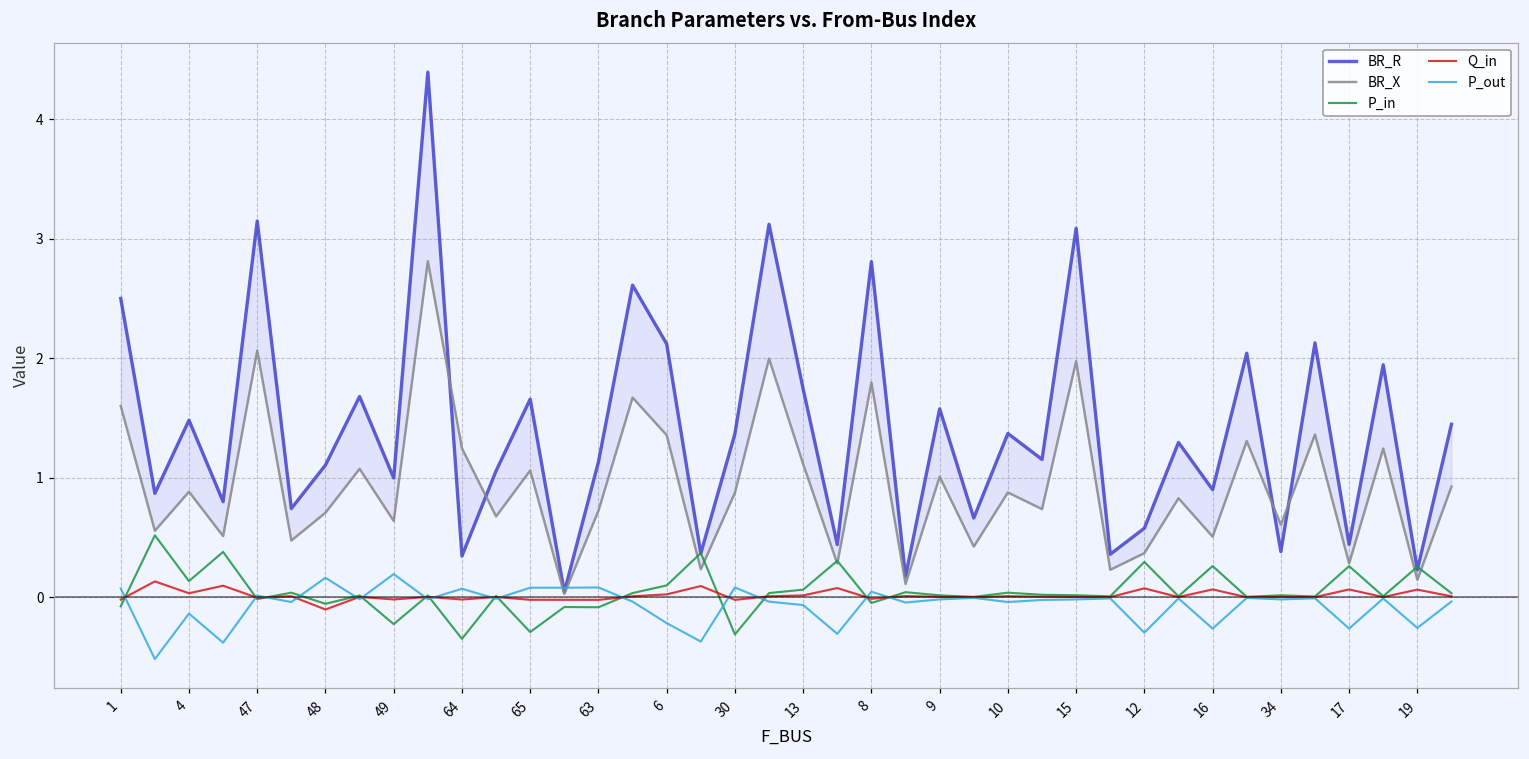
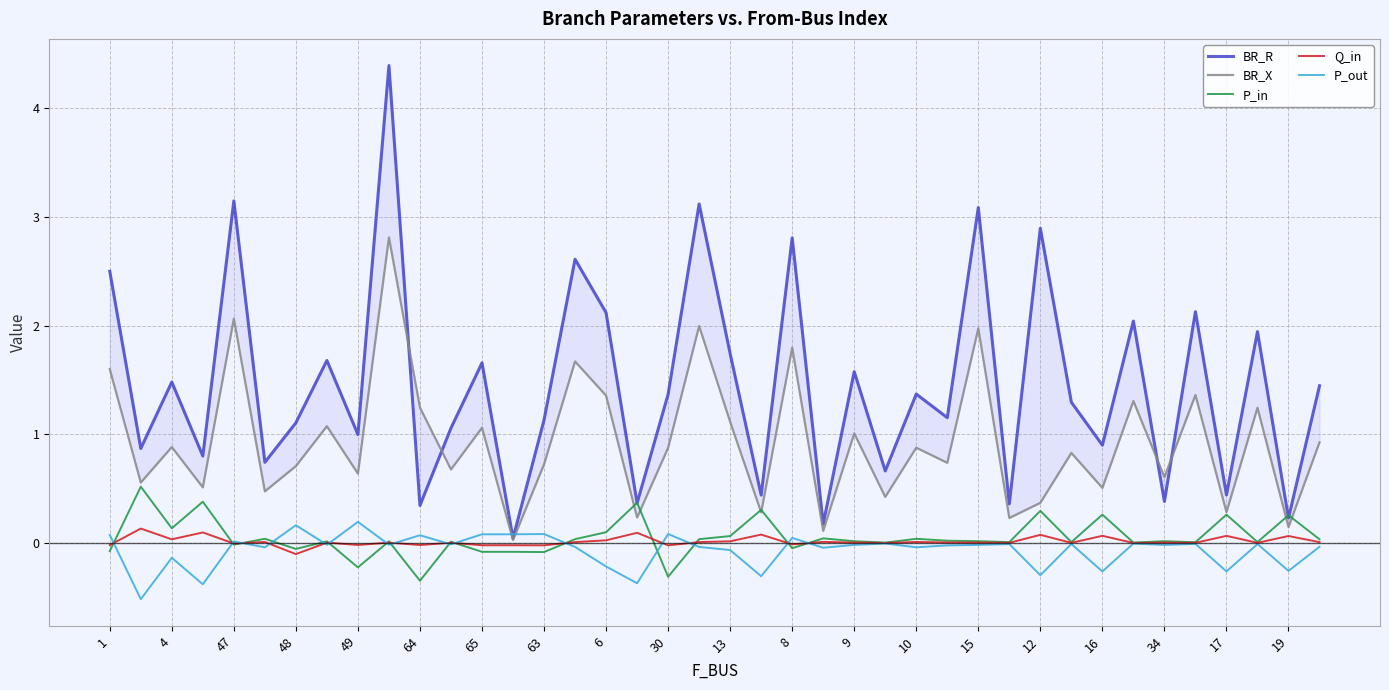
P_in, 65: -0.29 -> -0.08
BR_R, 12: 0.58 -> 2.90
